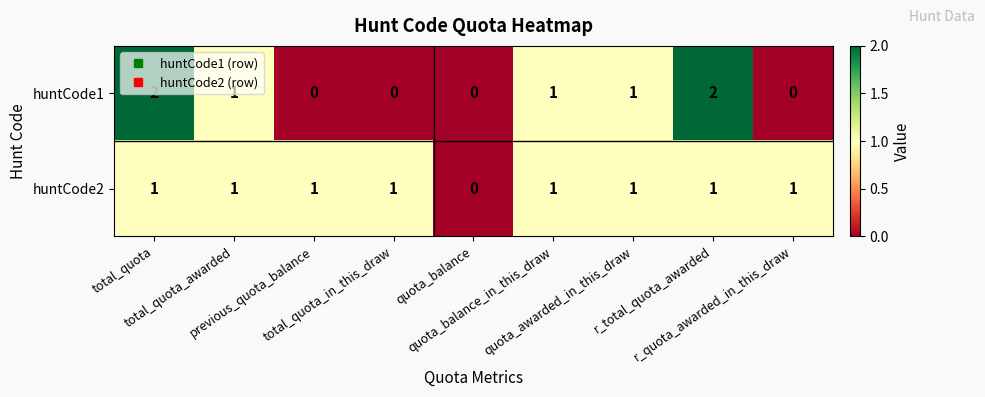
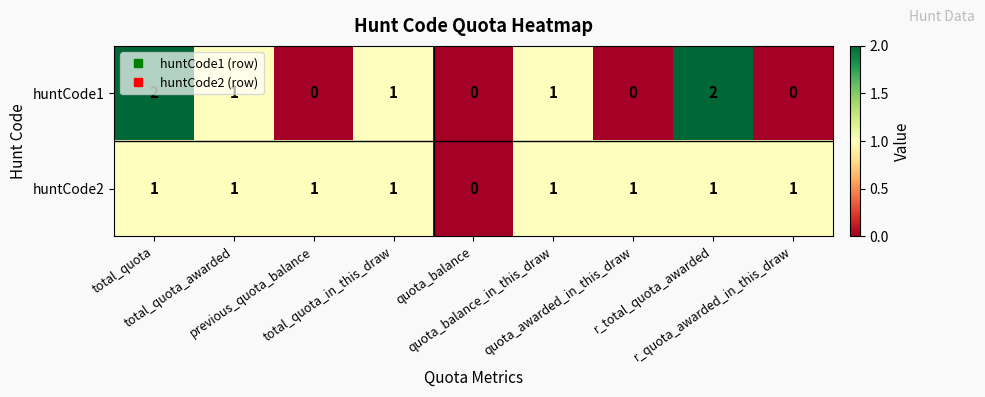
huntCode1, total_quota_in_this_draw: 0 -> 1
huntCode1, quota_awarded_in_this_draw: 1 -> 0
